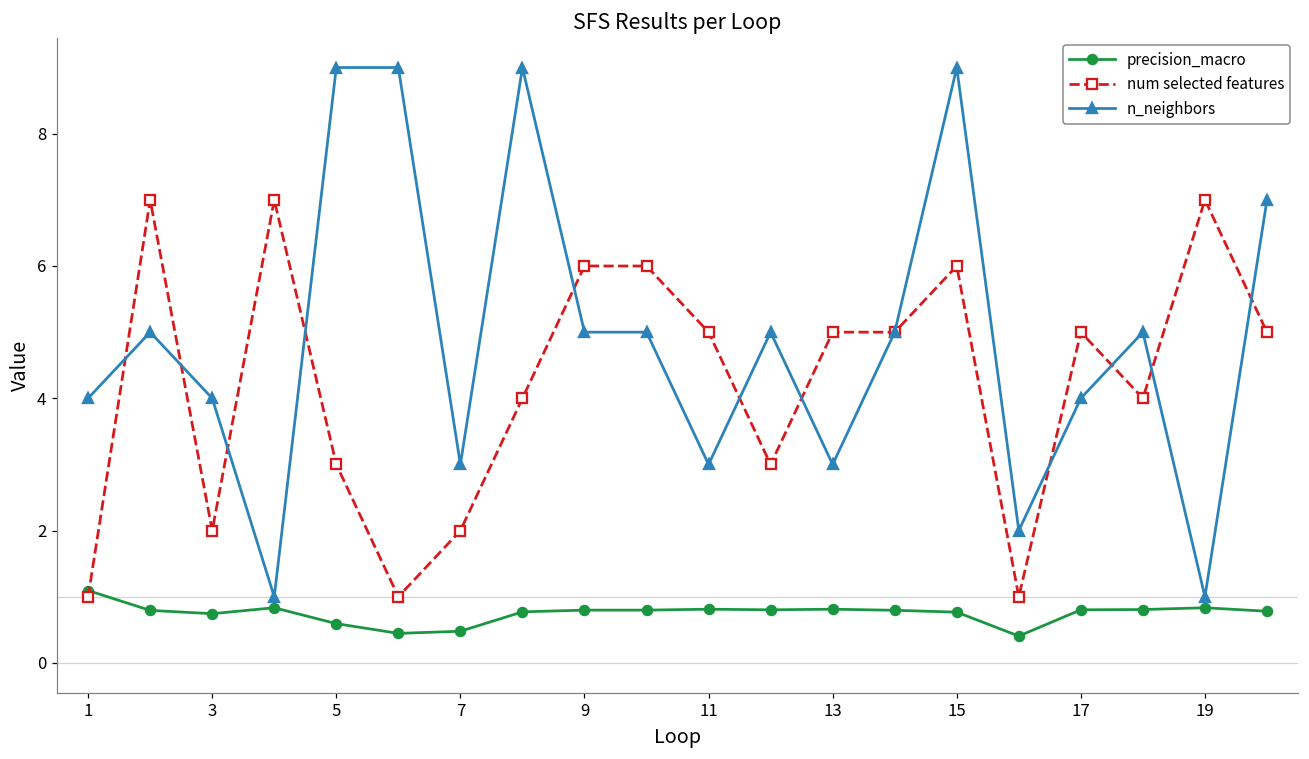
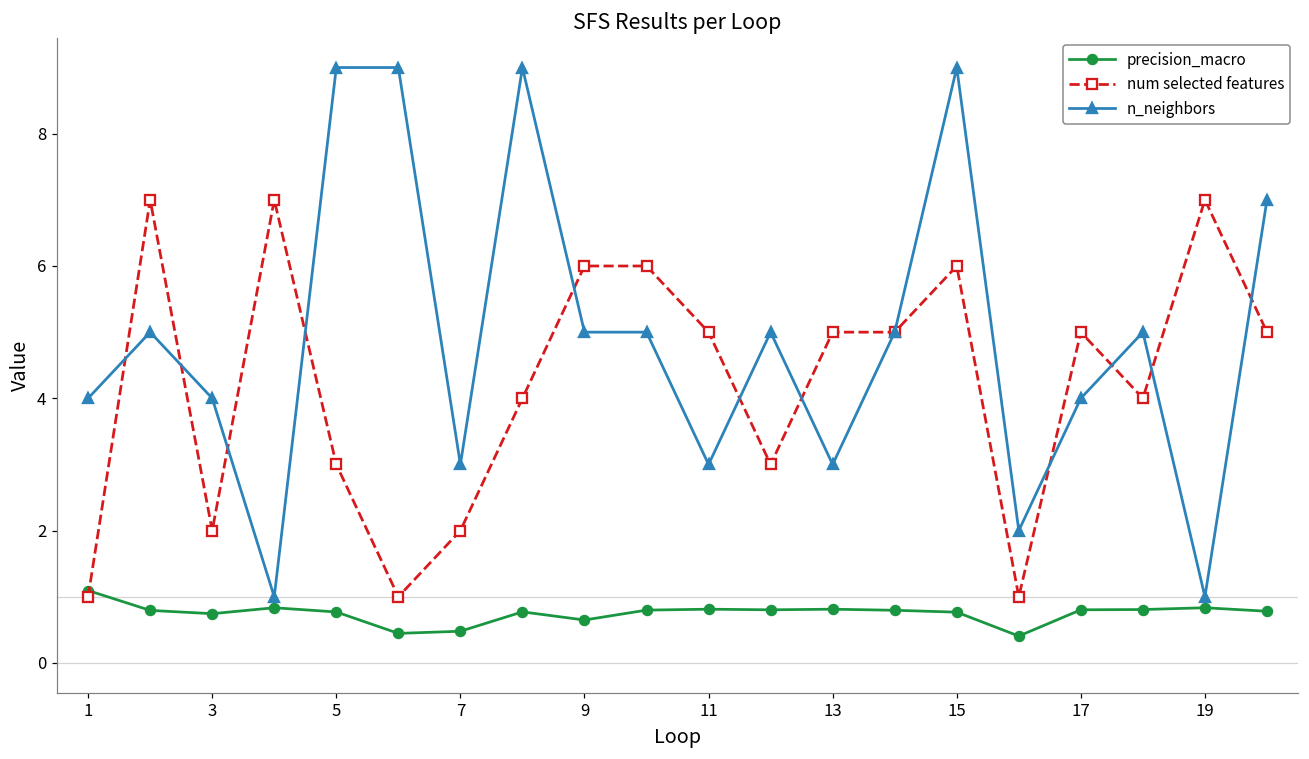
precision_macro, 5: 0.6 -> 0.8
precision_macro, 9: 0.8 -> 0.6
